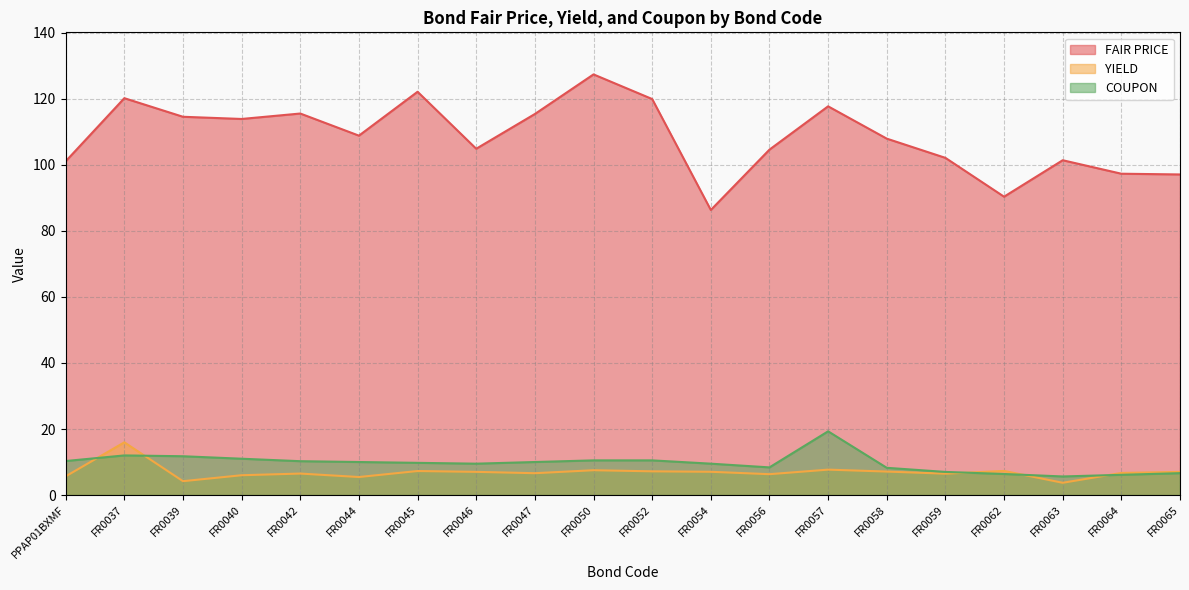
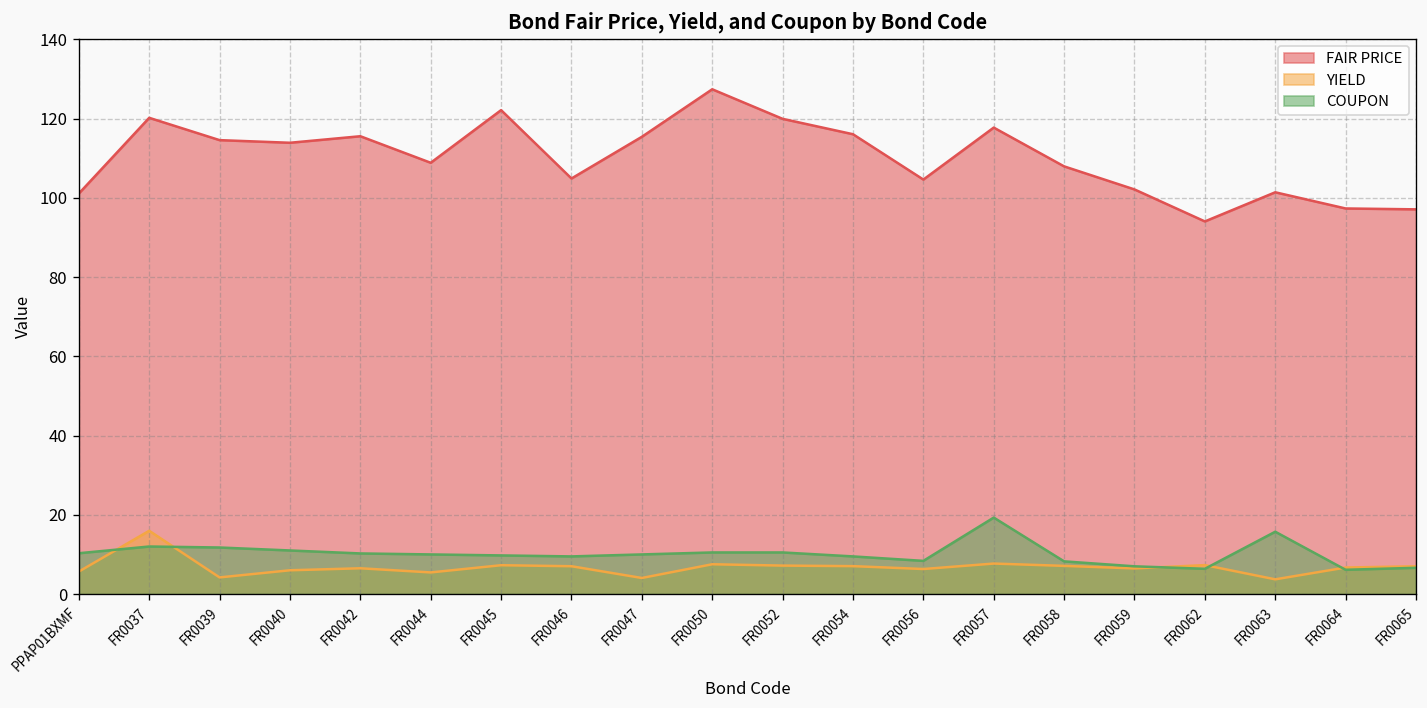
YIELD, FR0047: 7 -> 4
FAIR PRICE, FR0054: 86 -> 116
FAIR PRICE, FR0062: 90 -> 94
COUPON, FR0063: 6 -> 16
